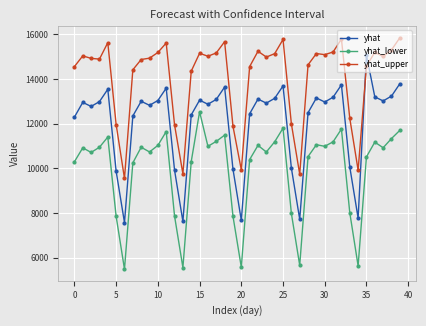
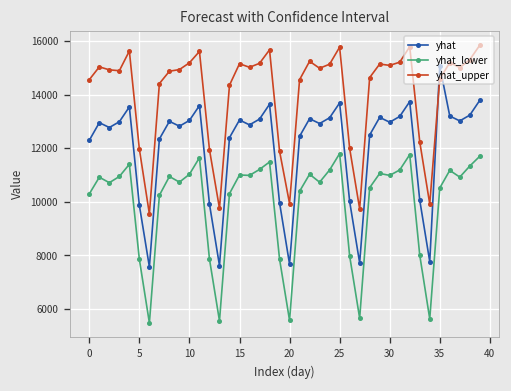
yhat_lower, 15: 12500 -> 11000
